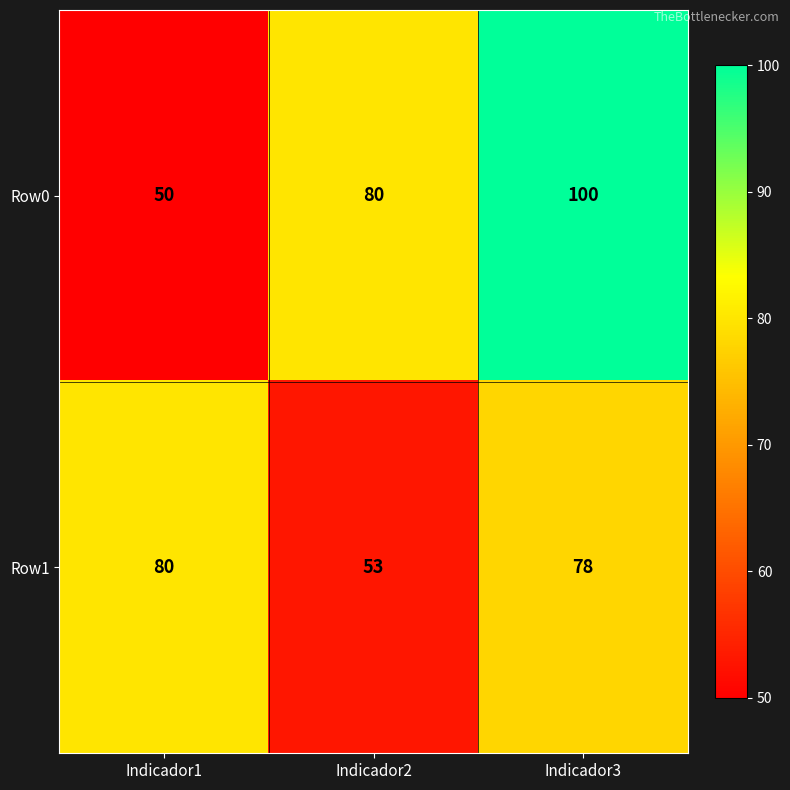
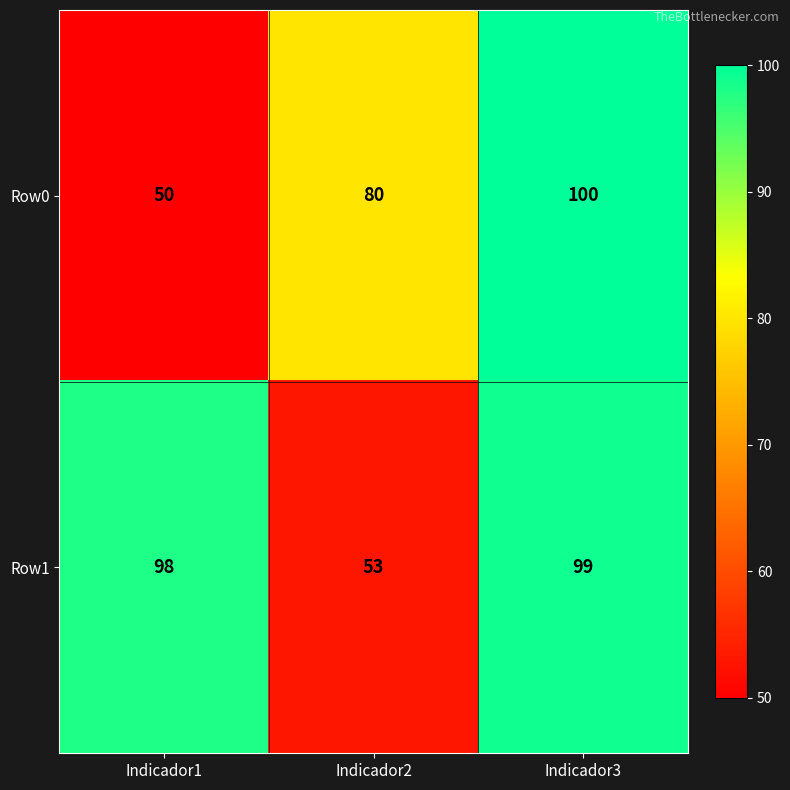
Row1, Indicador1: 80 -> 98
Row1, Indicador3: 78 -> 99
